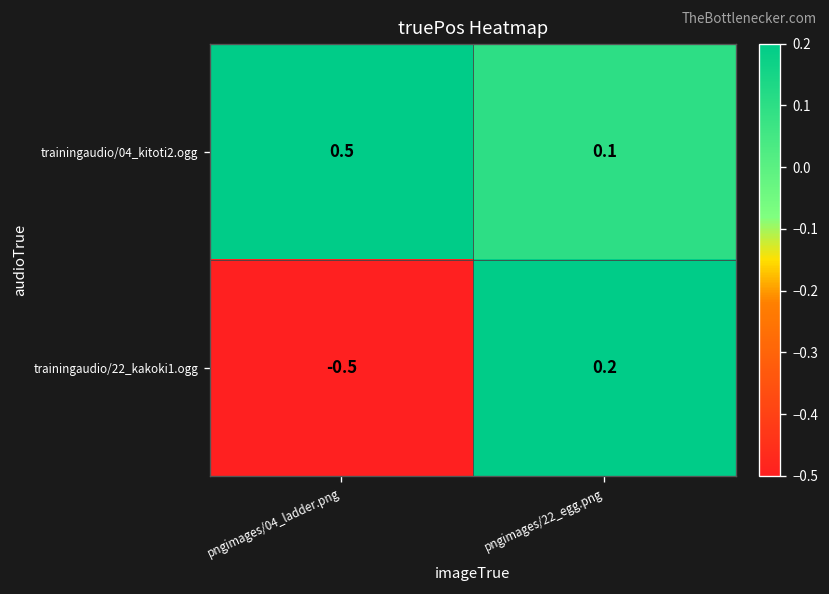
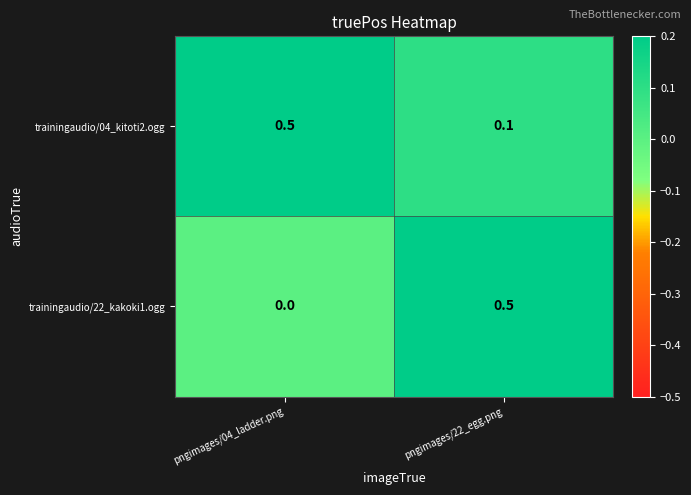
trainingaudio/22_kakoki1.ogg, pngimages/04_ladder.png: -0.5 -> 0.0
trainingaudio/22_kakoki1.ogg, pngimages/22_egg.png: 0.2 -> 0.5
